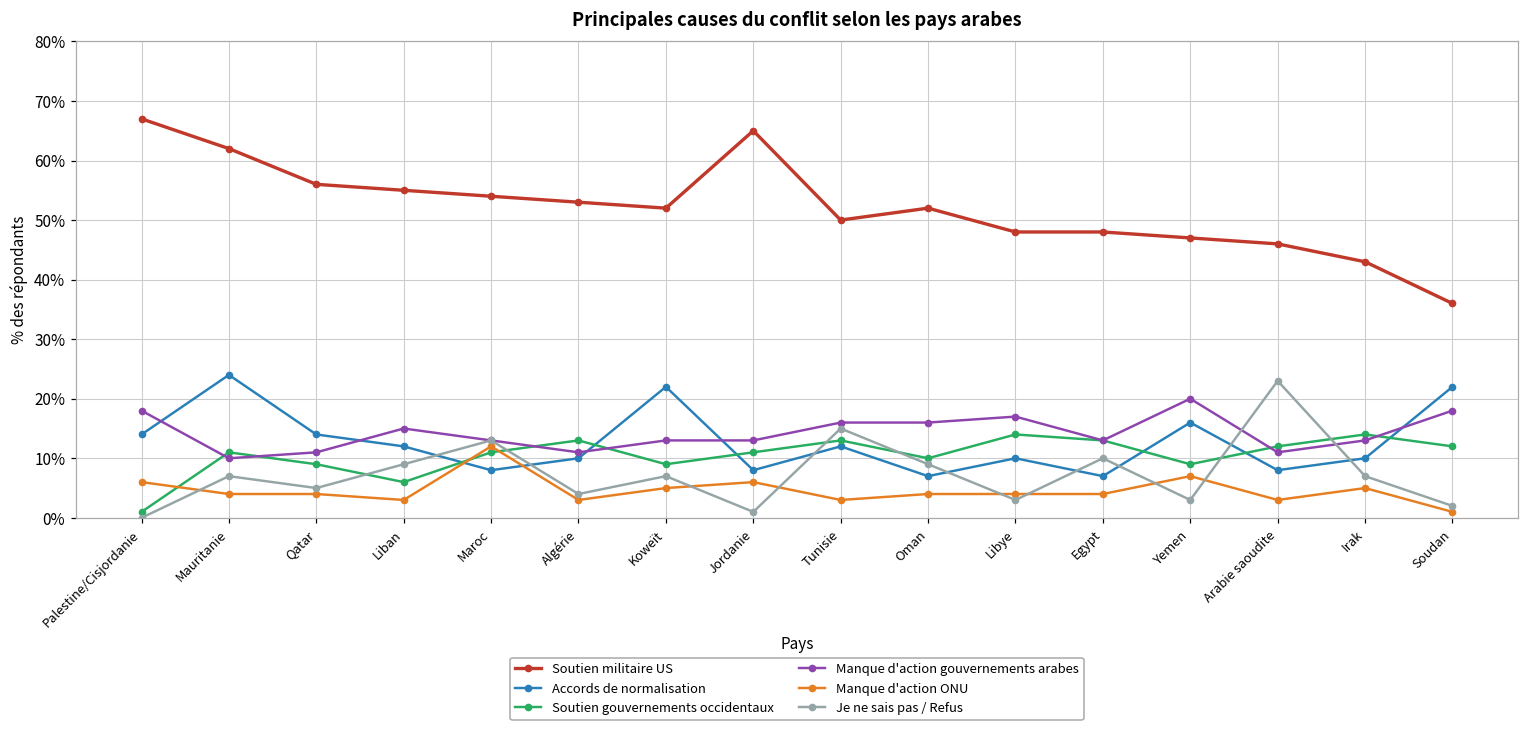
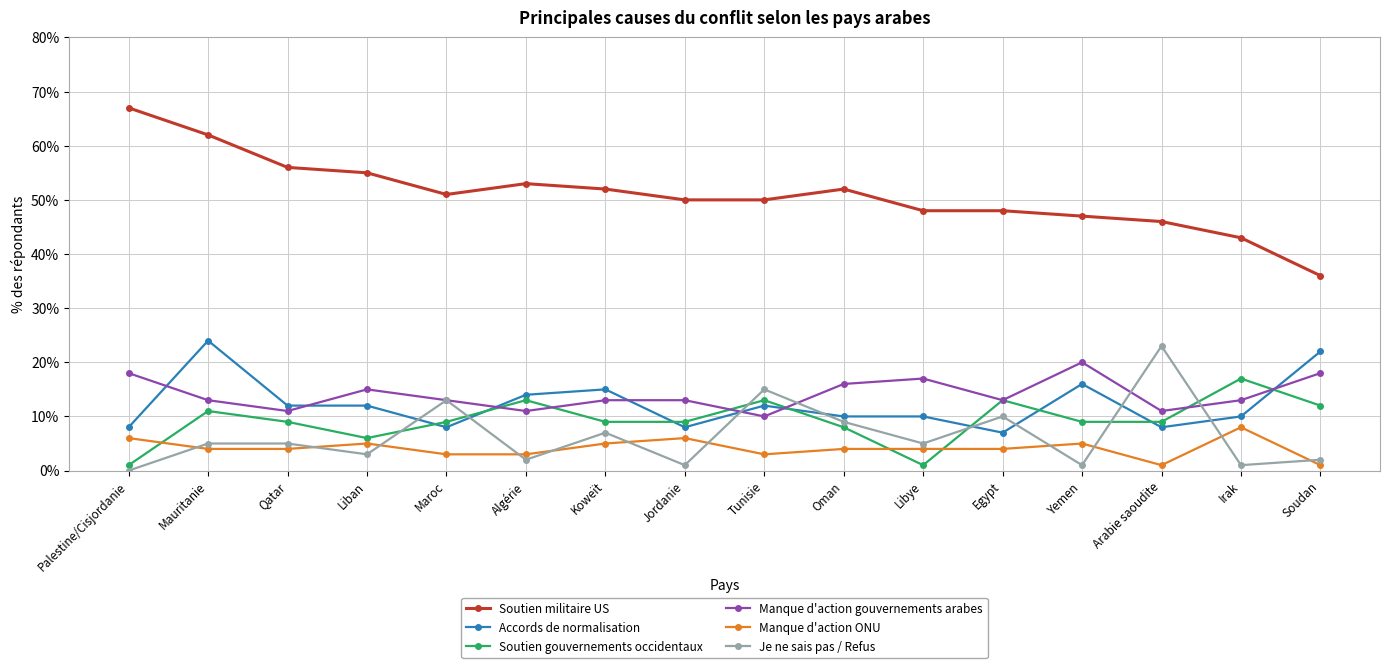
Accords de normalisation, Palestine/Cisjordanie: 14% -> 8%
Manque d'action gouvernements arabes, Mauritanie: 10% -> 13%
Je ne sais pas / Refus, Mauritanie: 7% -> 5%
Accords de normalisation, Qatar: 14% -> 12%
Manque d'action ONU, Liban: 3% -> 5%
Je ne sais pas / Refus, Liban: 9% -> 3%
Soutien militaire US, Maroc: 54% -> 51%
Soutien gouvernements occidentaux, Maroc: 11% -> 9%
Manque d'action ONU, Maroc: 12% -> 3%
Accords de normalisation, Algérie: 10% -> 14%
Je ne sais pas / Refus, Algérie: 4% -> 2%
Accords de normalisation, Koweït: 22% -> 15%
Soutien militaire US, Jordanie: 65% -> 50%
Soutien gouvernements occidentaux, Jordanie: 11% -> 9%
Manque d'action gouvernements arabes, Tunisie: 16% -> 10%
Accords de normalisation, Oman: 7% -> 10%
Soutien gouvernements occidentaux, Oman: 10% -> 8%
Soutien gouvernements occidentaux, Libye: 14% -> 1%
Je ne sais pas / Refus, Libye: 3% -> 5%
Manque d'action ONU, Yemen: 7% -> 5%
Je ne sais pas / Refus, Yemen: 3% -> 1%
Soutien gouvernements occidentaux, Arabie saoudite: 12% -> 9%
Manque d'action ONU, Arabie saoudite: 3% -> 1%
Soutien gouvernements occidentaux, Irak: 14% -> 17%
Manque d'action ONU, Irak: 5% -> 8%
Je ne sais pas / Refus, Irak: 7% -> 1%
